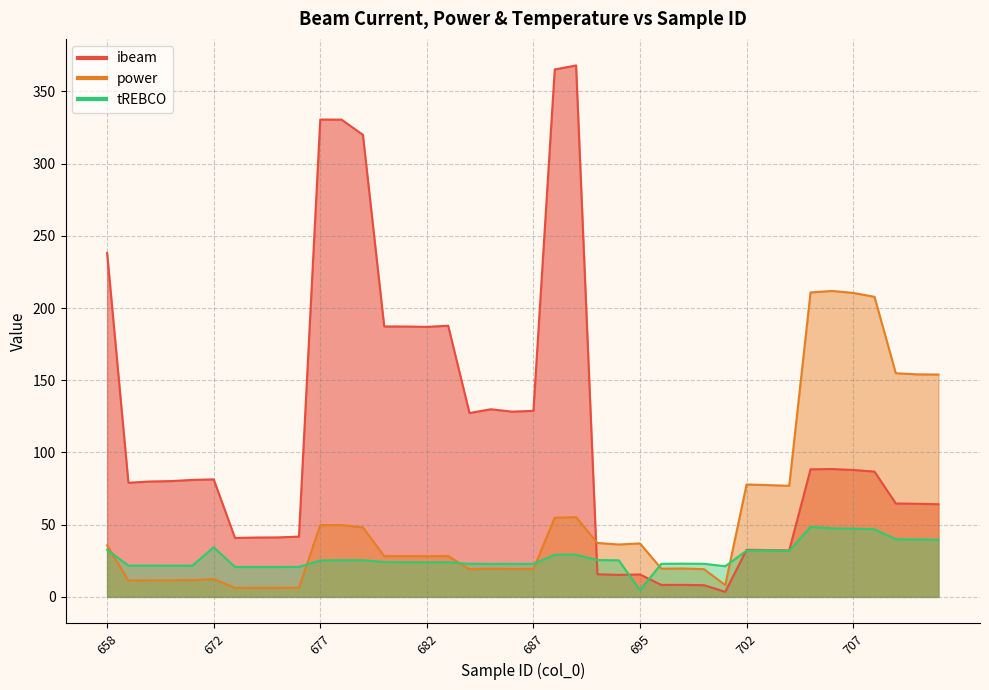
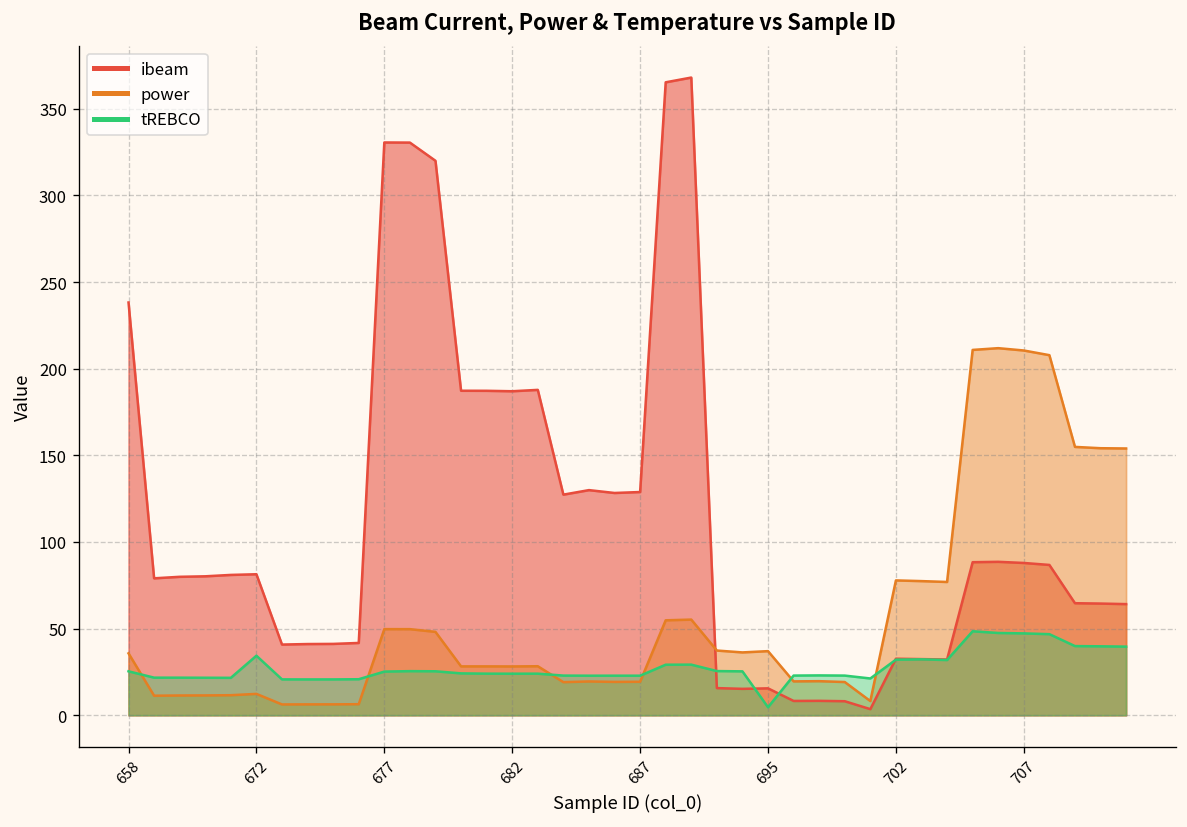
tREBCO, 658: 33 -> 25
